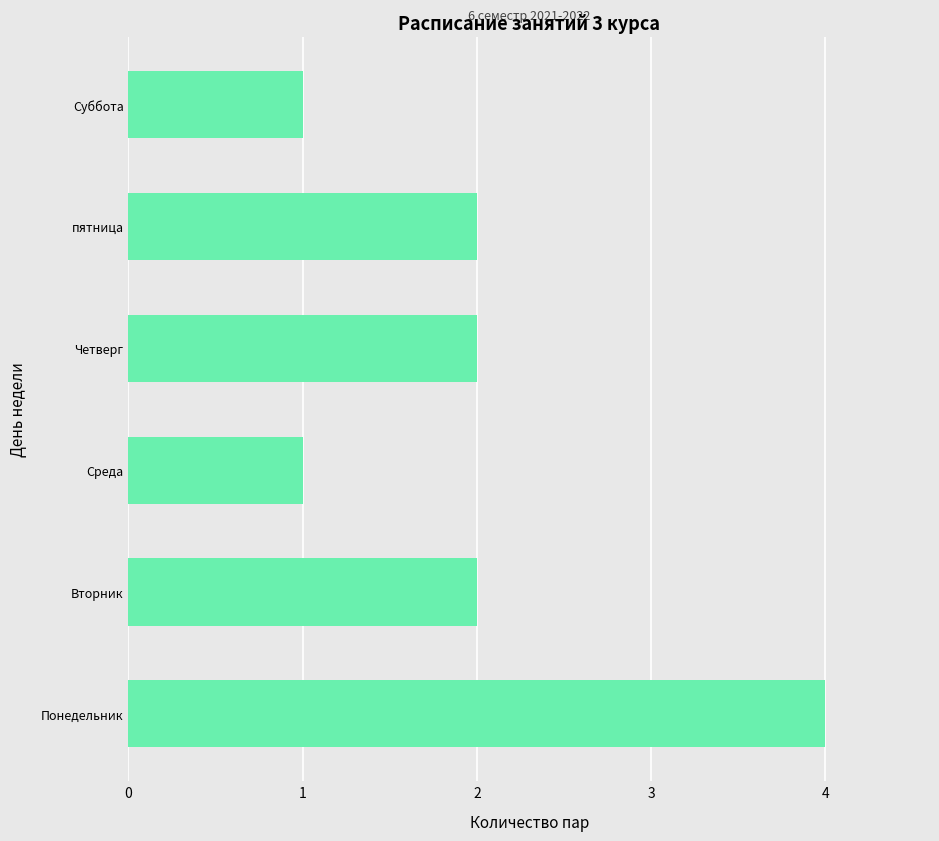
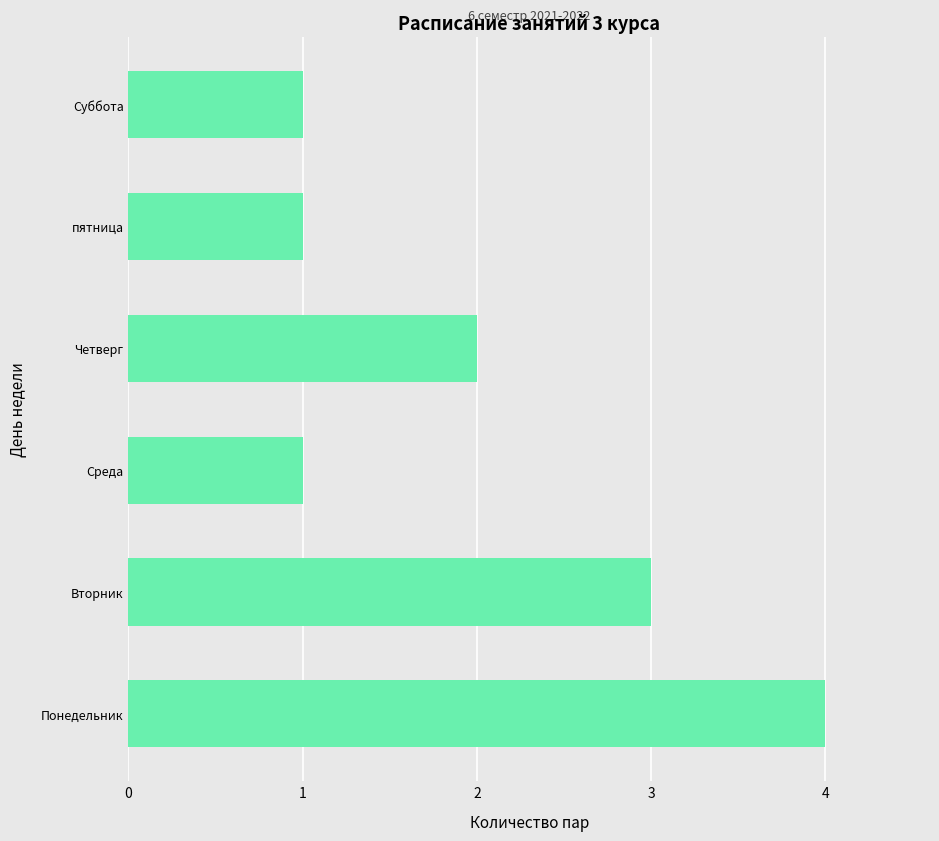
пятница: 2 -> 1
Вторник: 2 -> 3
